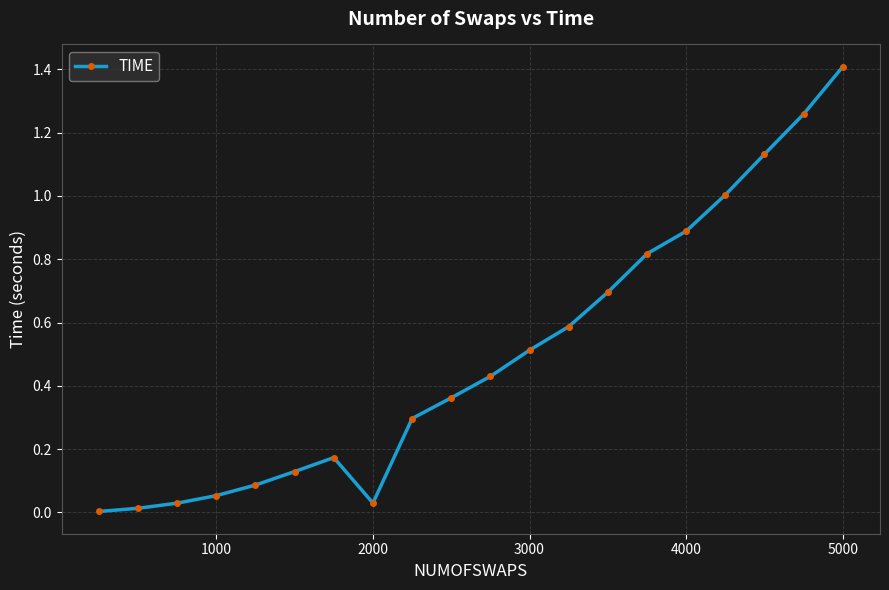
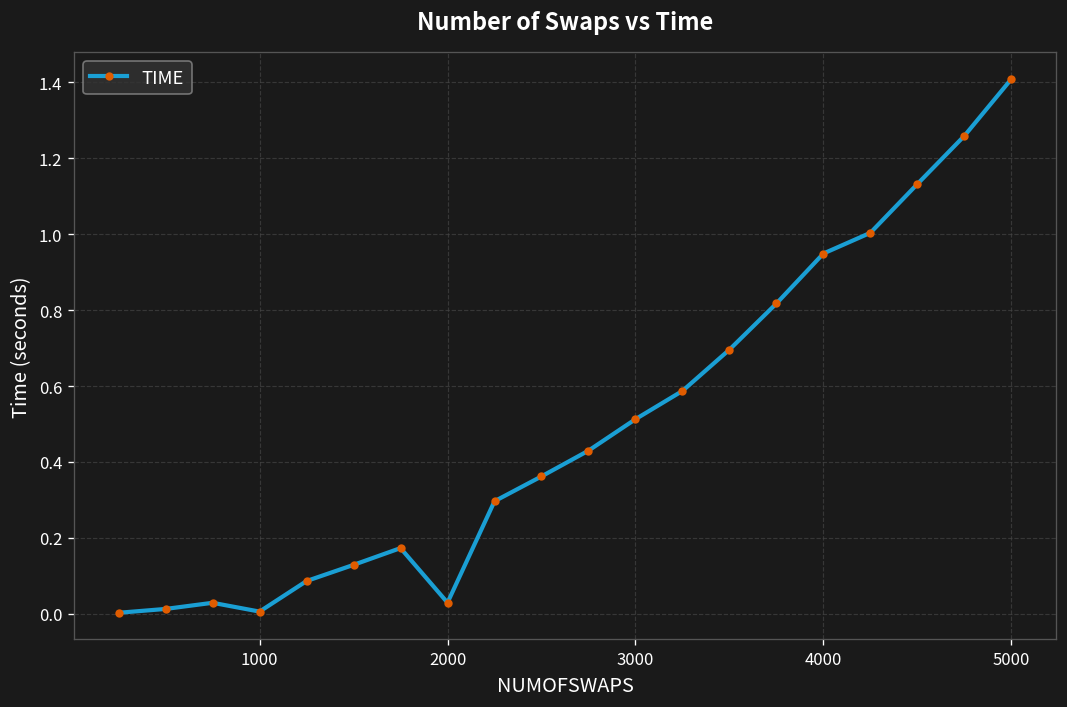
1000: 0.05 -> 0.01
4000: 0.89 -> 0.95
